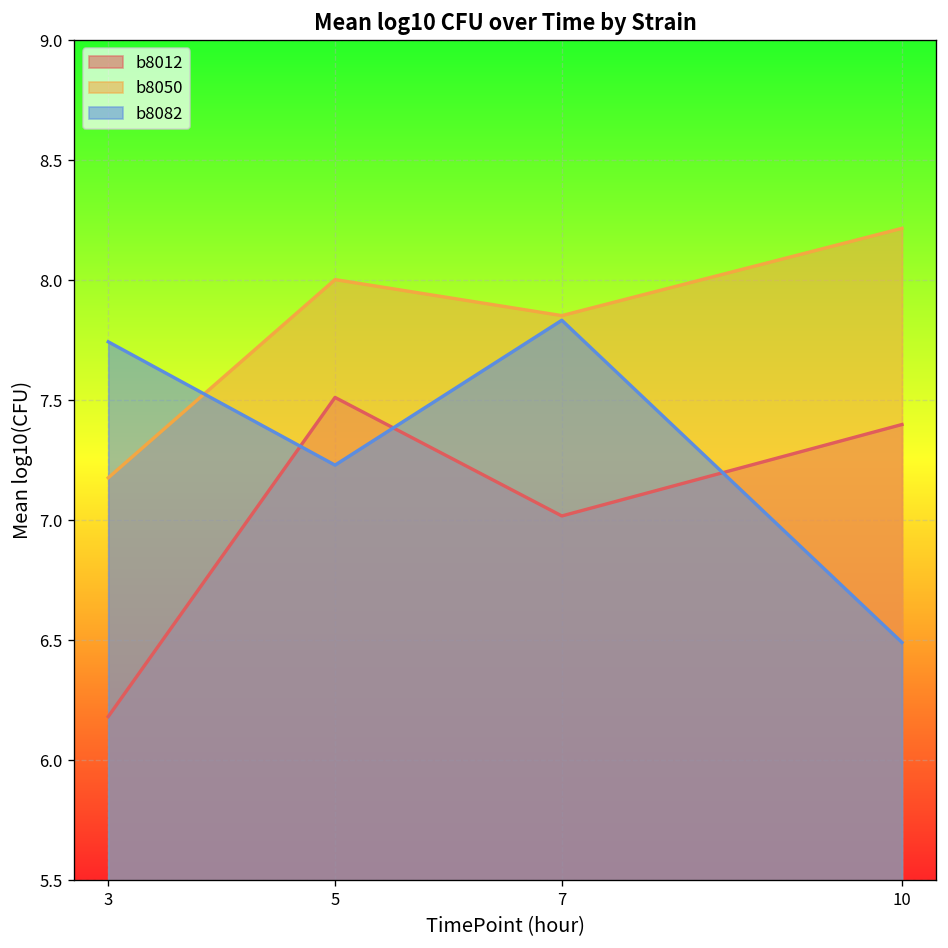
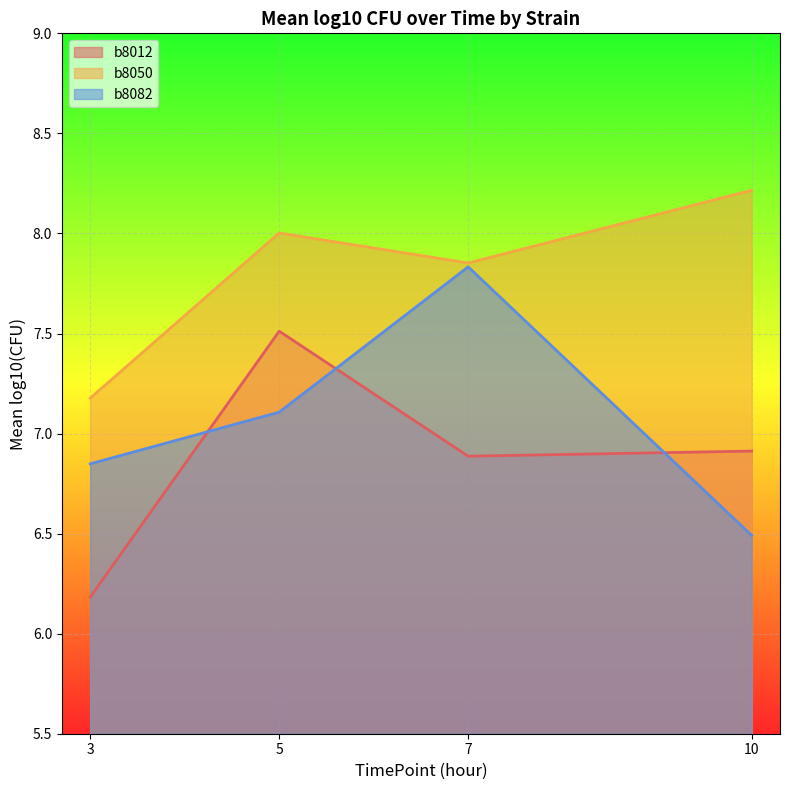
b8082, 3: 7.74 -> 6.85
b8082, 5: 7.23 -> 7.11
b8012, 7: 7.02 -> 6.89
b8012, 10: 7.40 -> 6.91
